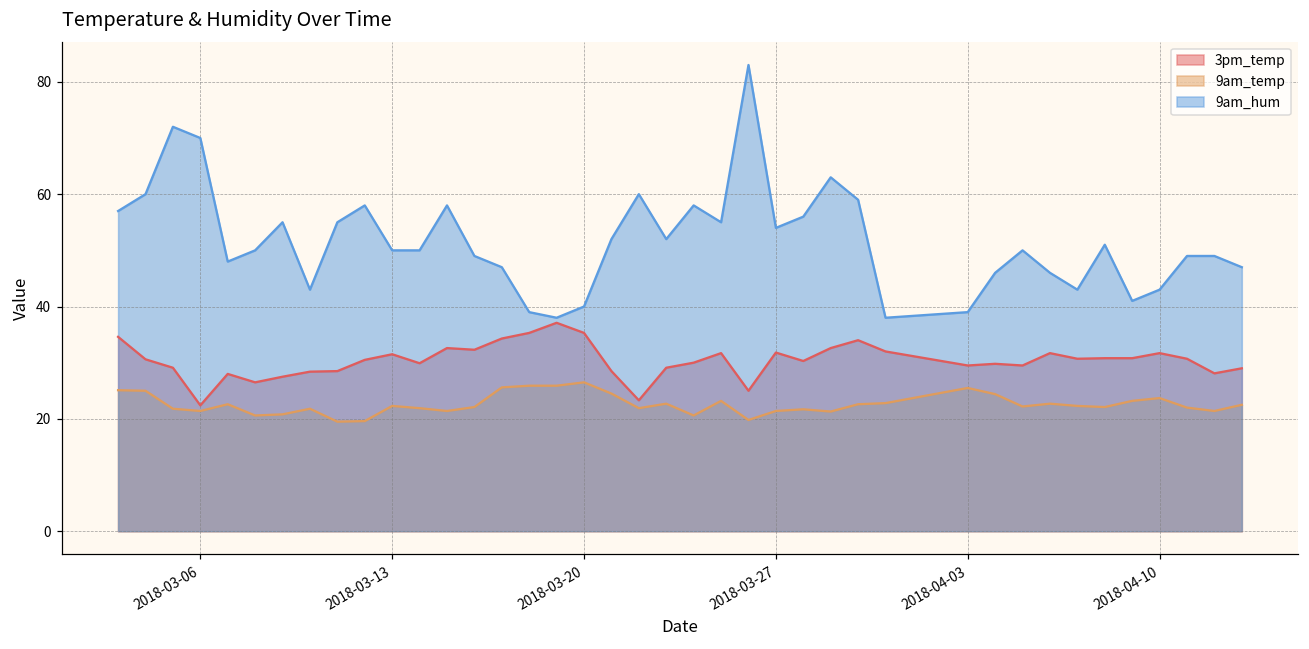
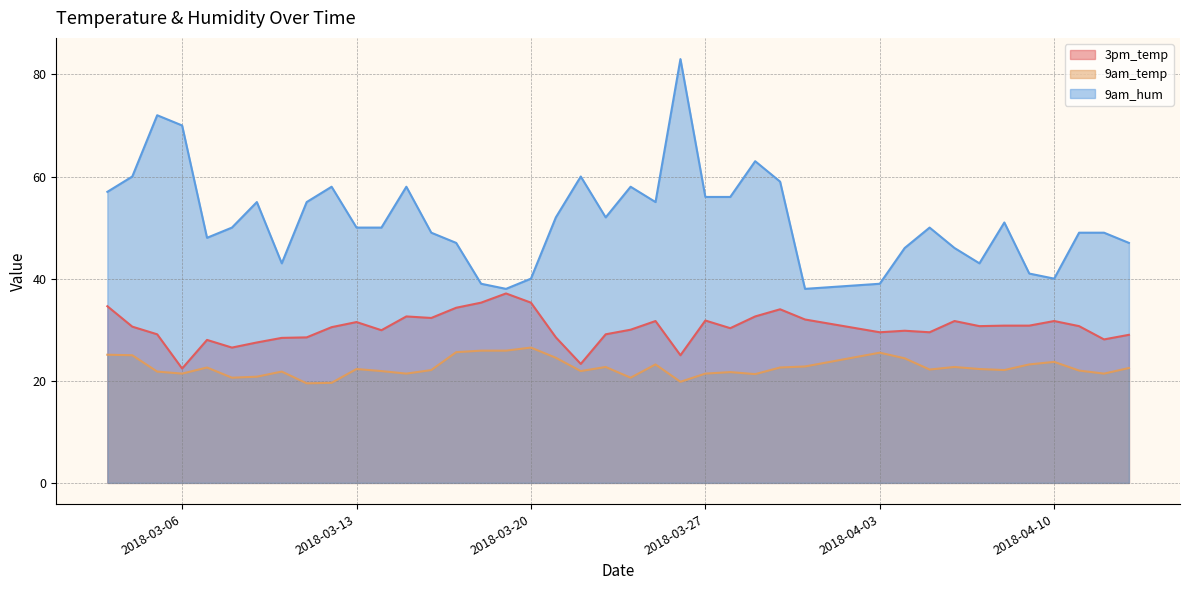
9am_hum, 2018-03-27: 54 -> 56
9am_hum, 2018-04-10: 43 -> 40
